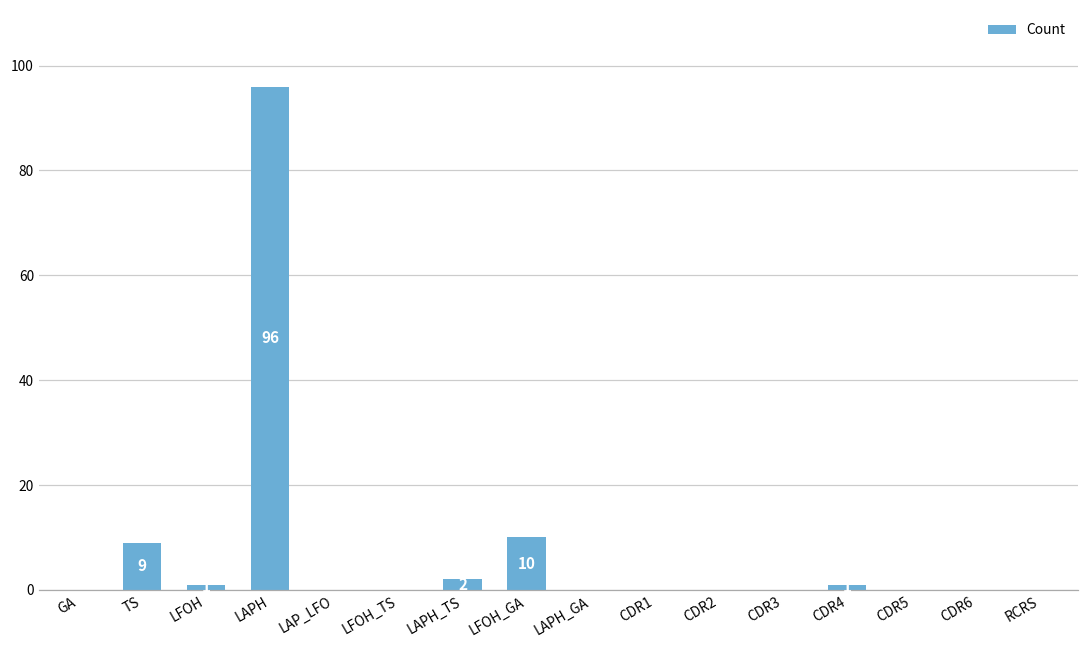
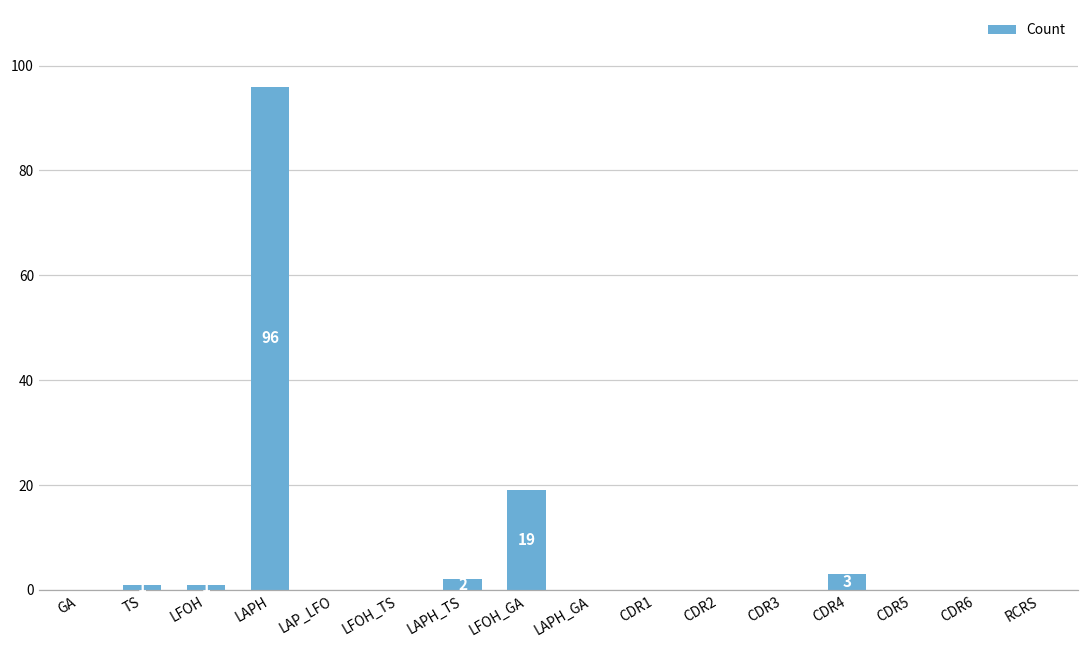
TS: 9 -> 1
LFOH_GA: 10 -> 19
CDR4: 1 -> 3
